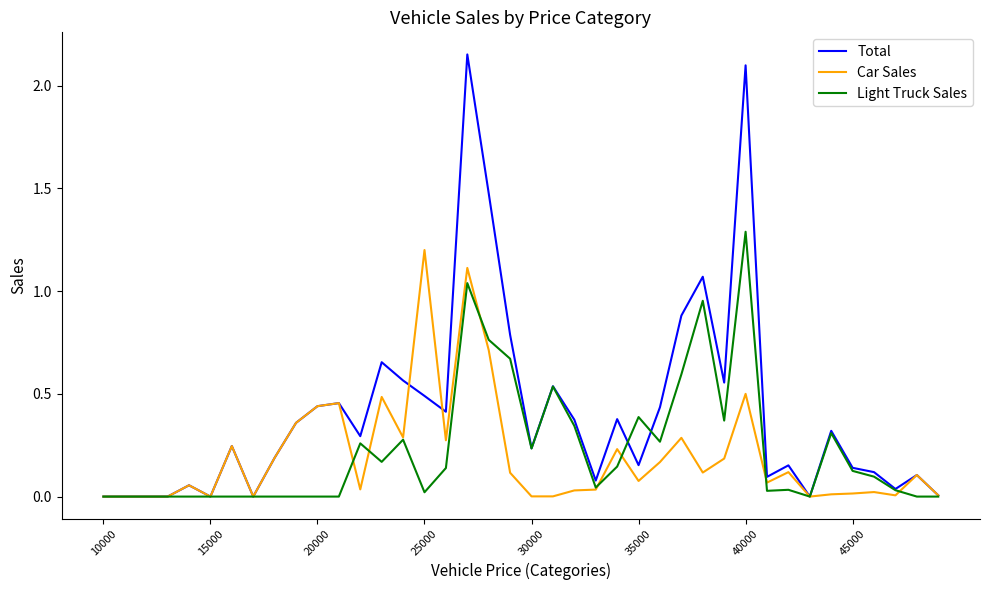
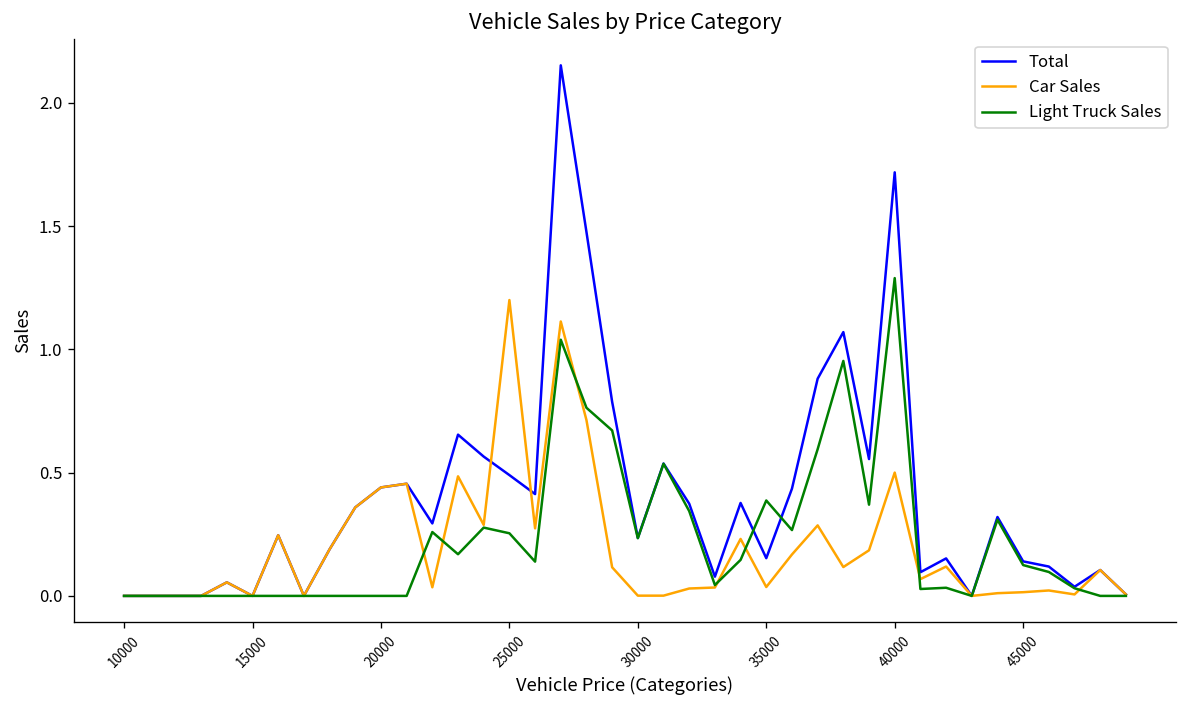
Light Truck Sales, 25000: 0.02 -> 0.25
Car Sales, 35000: 0.08 -> 0.04
Total, 40000: 2.10 -> 1.72
